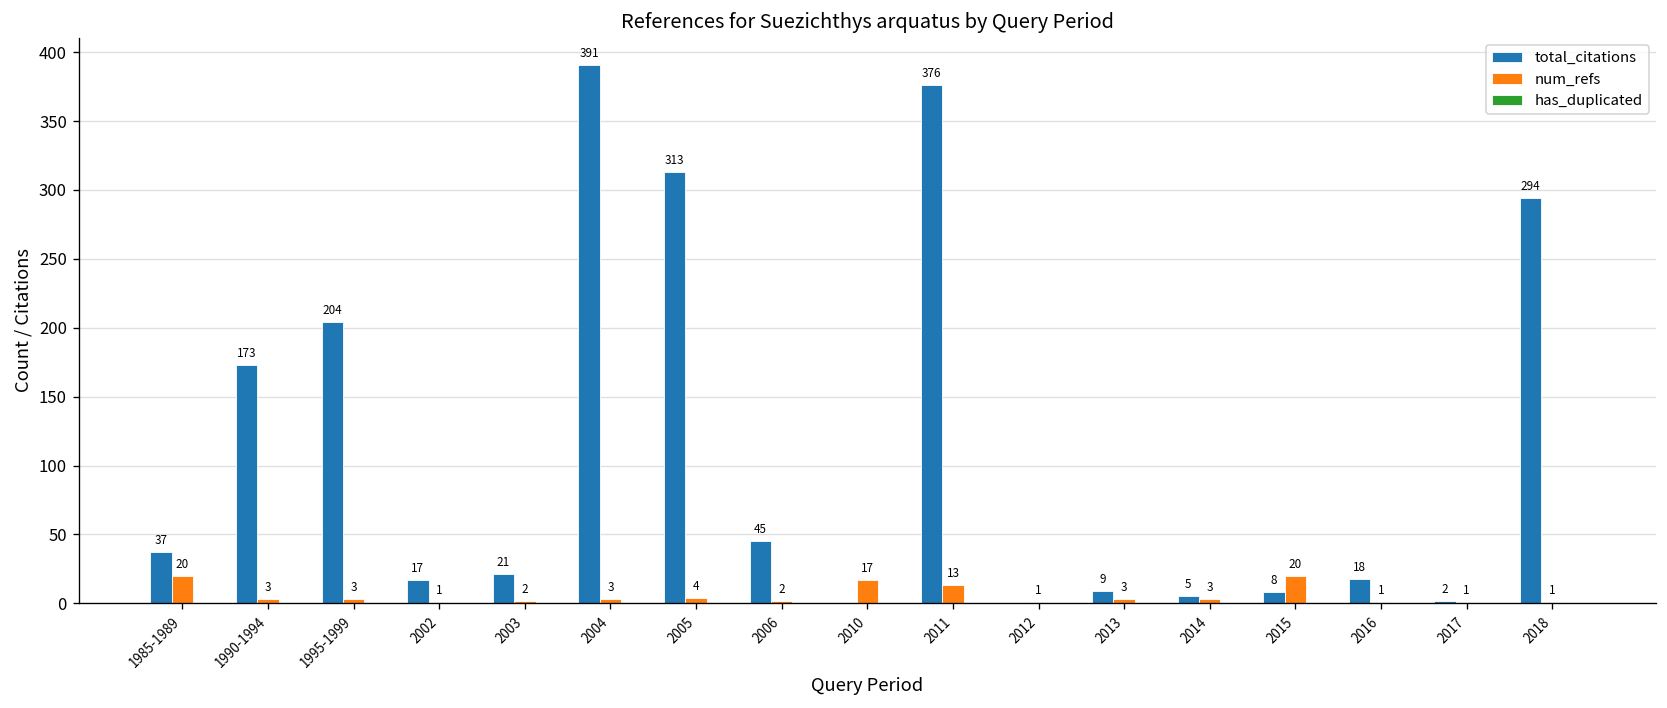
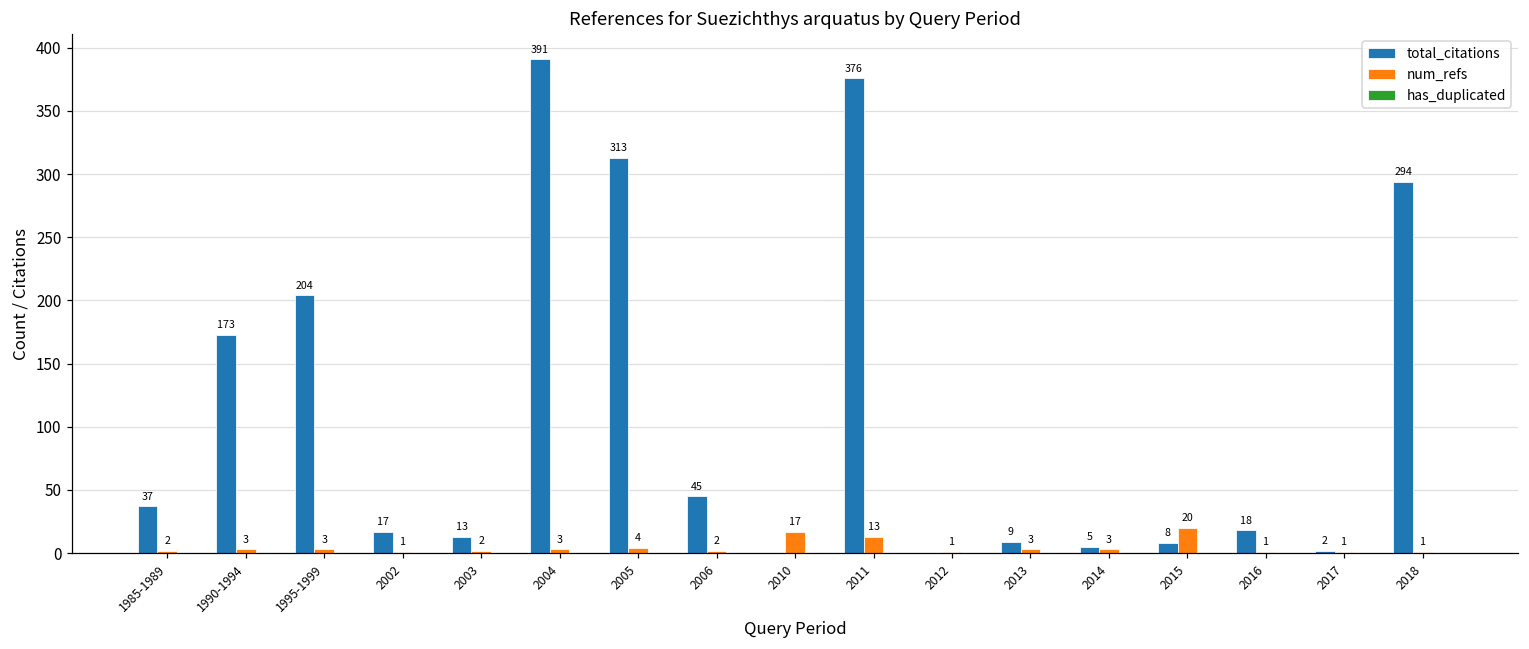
num_refs, 1985-1989: 20 -> 2
total_citations, 2003: 21 -> 13
